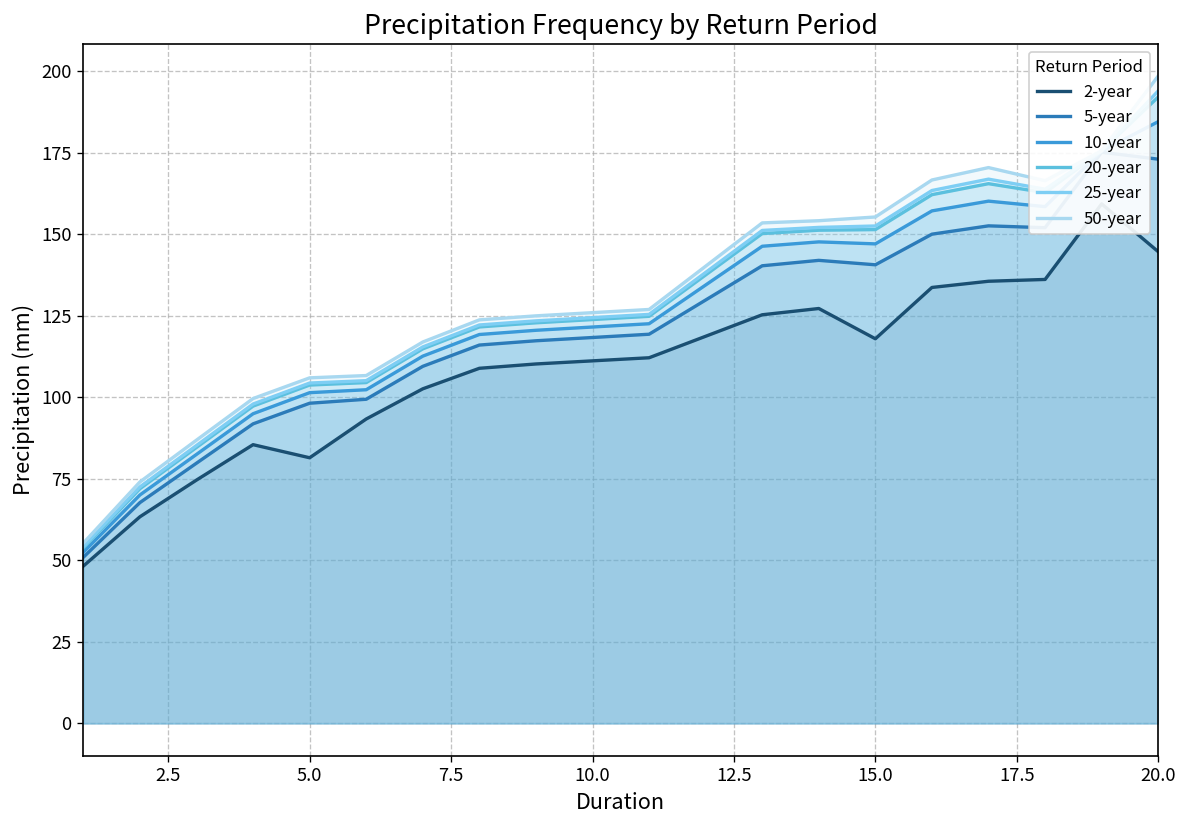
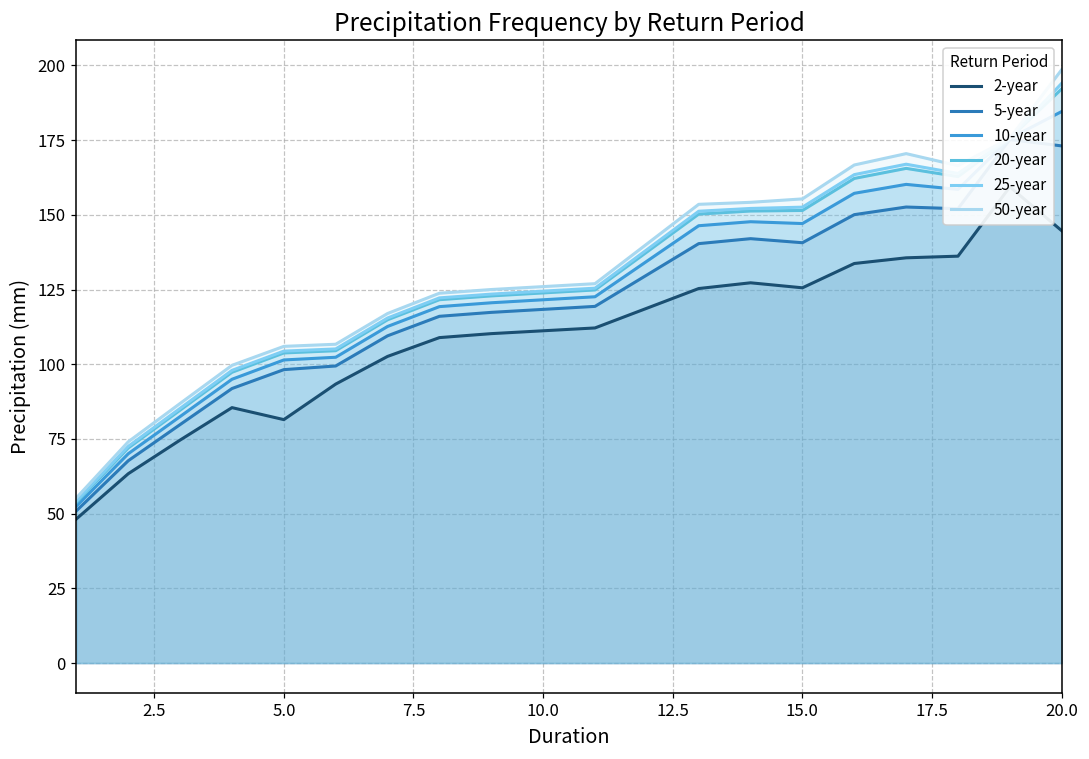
2-year, 15.0: 118 -> 126
